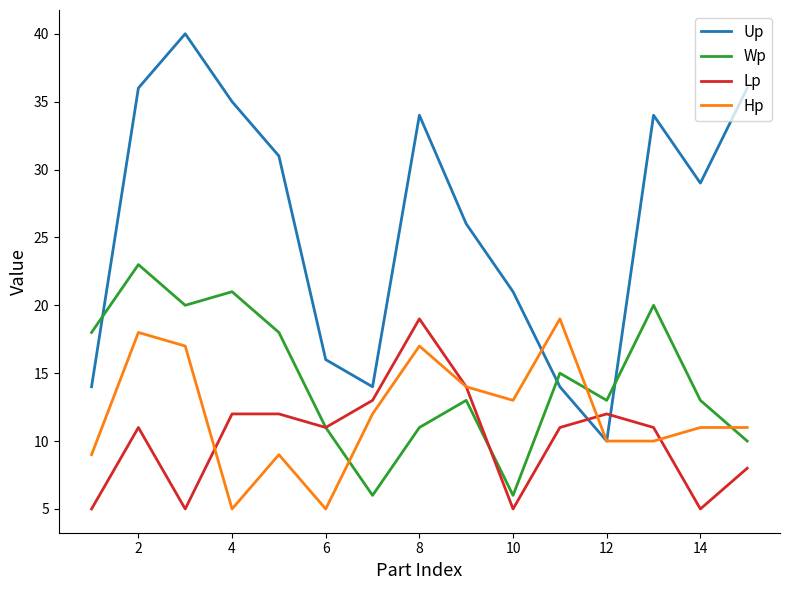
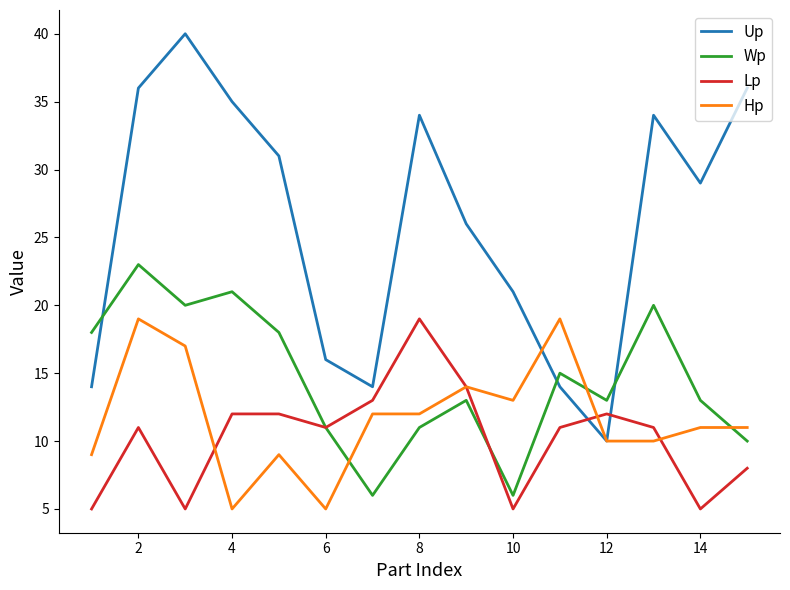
Hp, 2: 18 -> 19
Hp, 8: 17 -> 12
